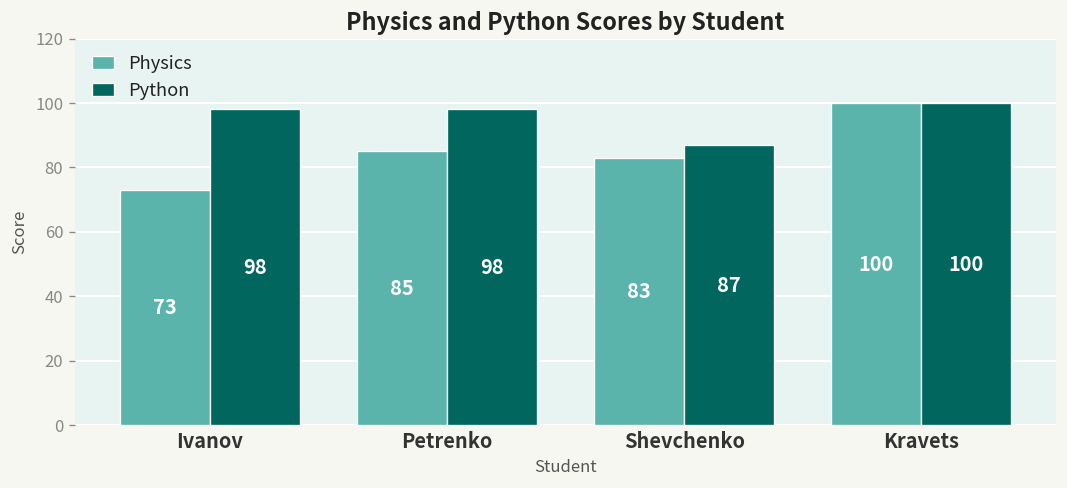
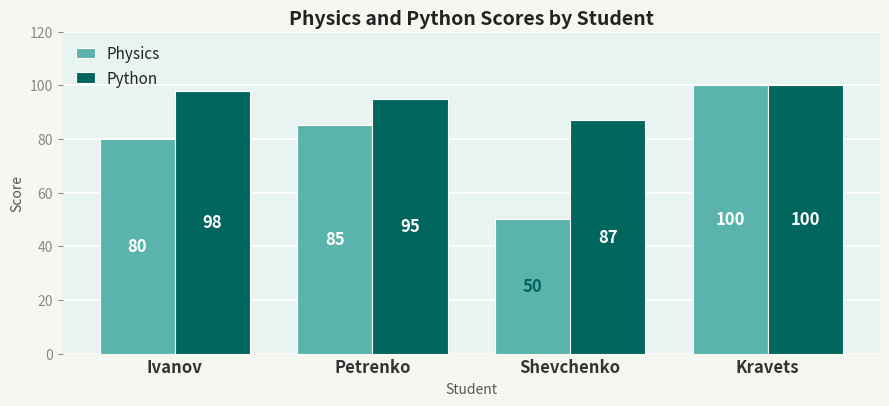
Physics, Ivanov: 73 -> 80
Python, Petrenko: 98 -> 95
Physics, Shevchenko: 83 -> 50
